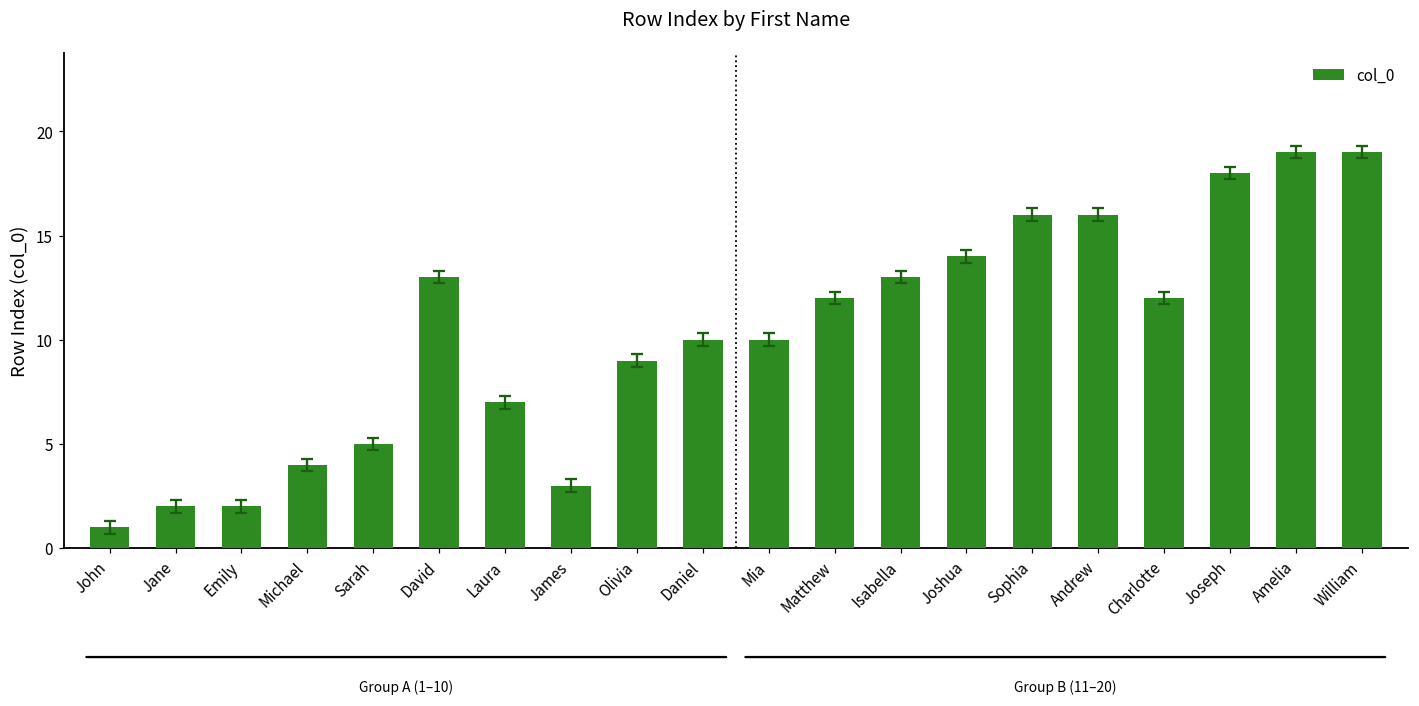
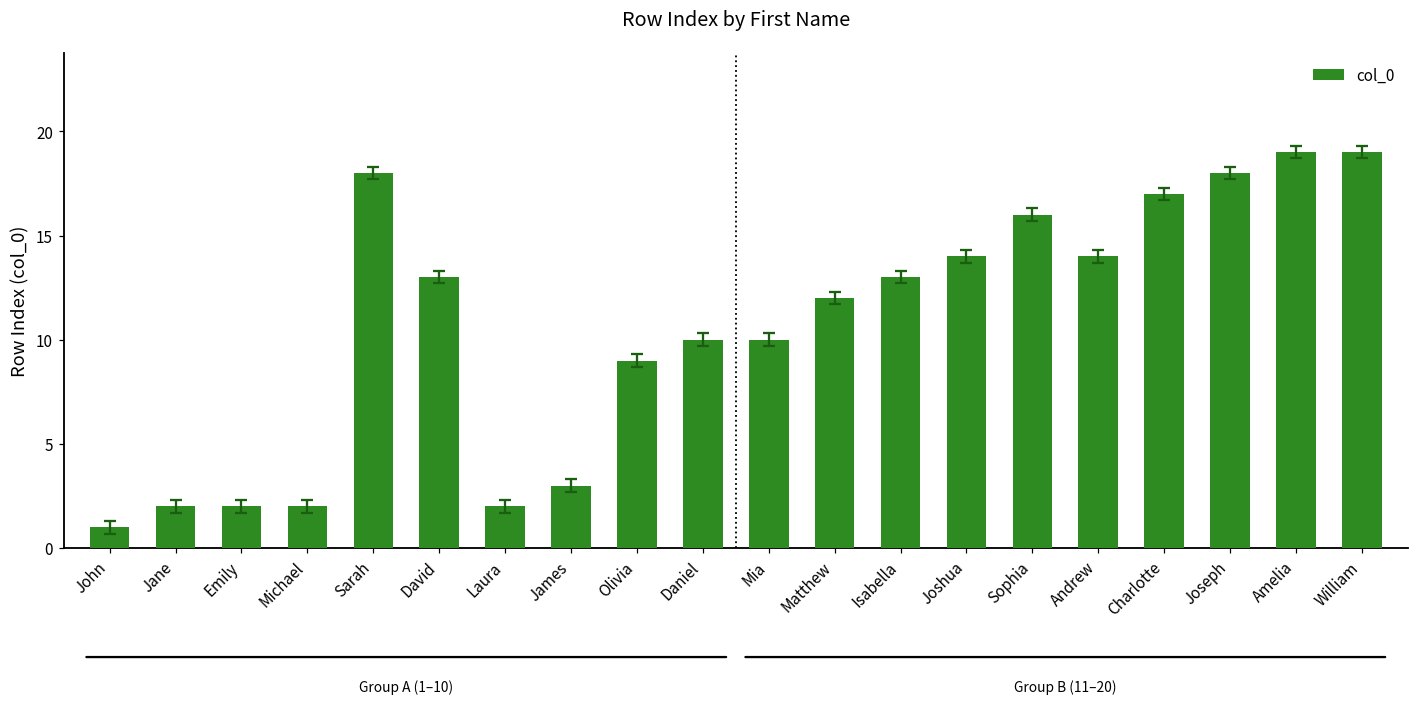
col_0, Michael: 4 -> 2
col_0, Sarah: 5 -> 18
col_0, Laura: 7 -> 2
col_0, Andrew: 16 -> 14
col_0, Charlotte: 12 -> 17
